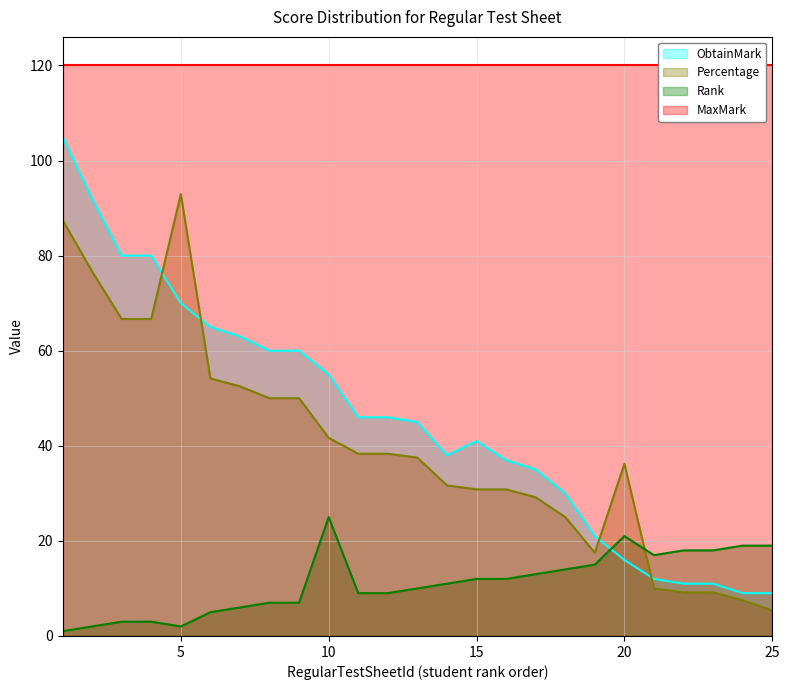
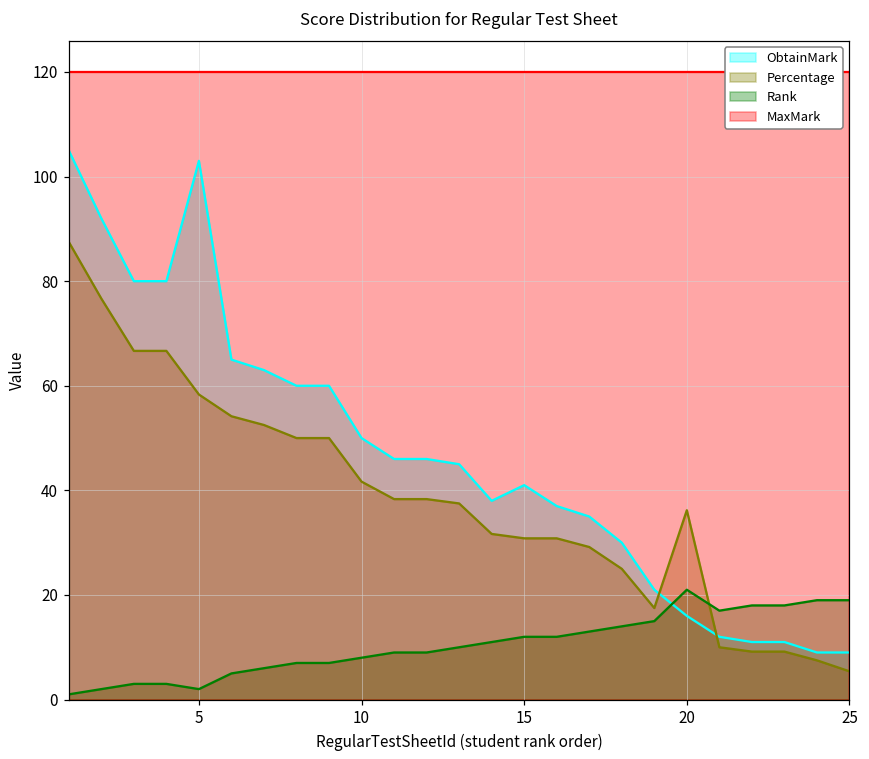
ObtainMark, 5: 70 -> 103
Percentage, 5: 93 -> 58
ObtainMark, 10: 55 -> 50
Rank, 10: 25 -> 8
